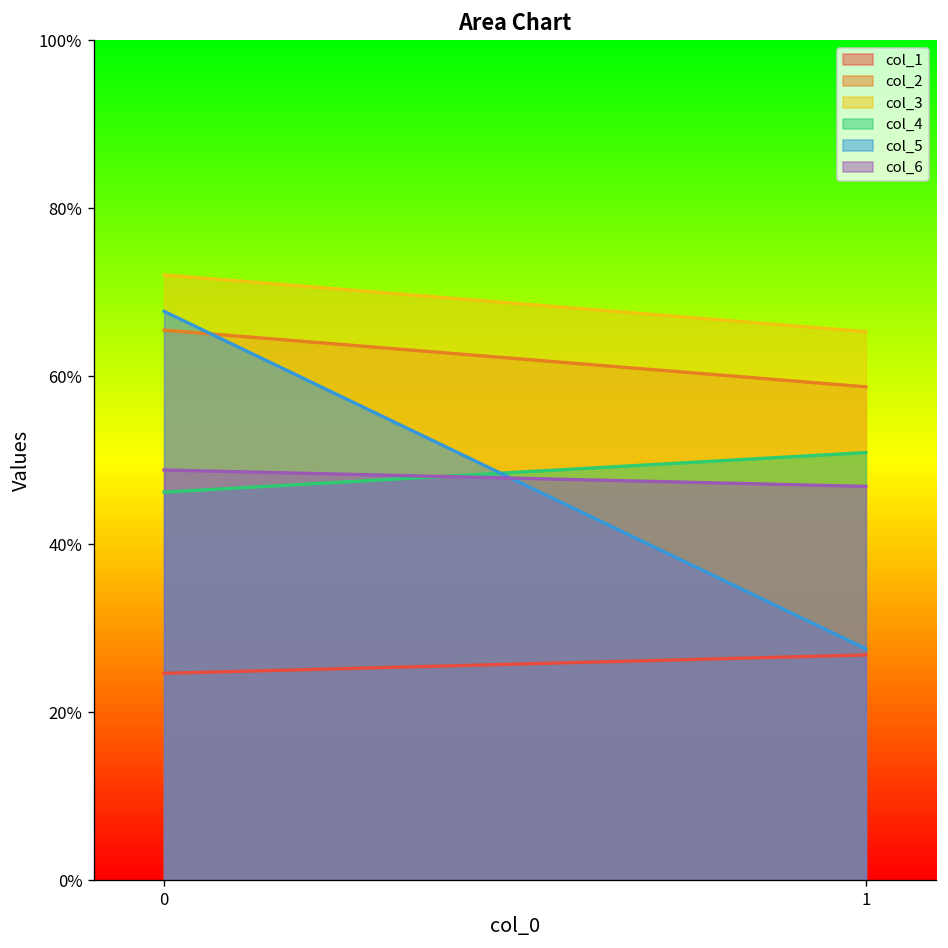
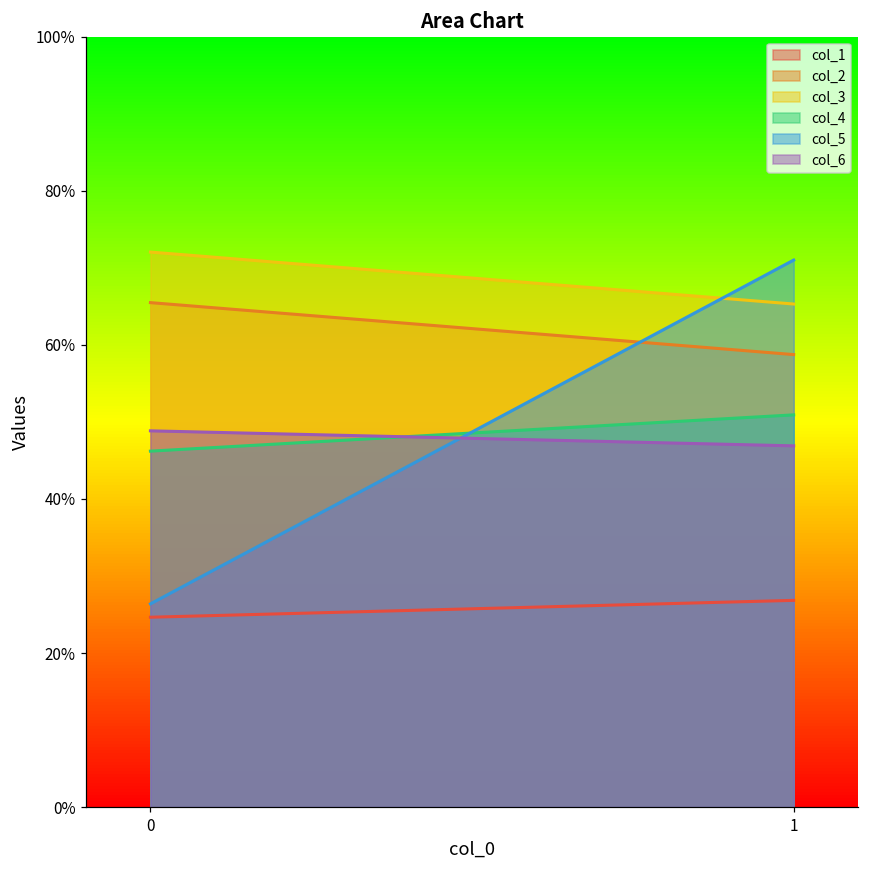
col_5, 0: 68% -> 26%
col_5, 1: 28% -> 71%
